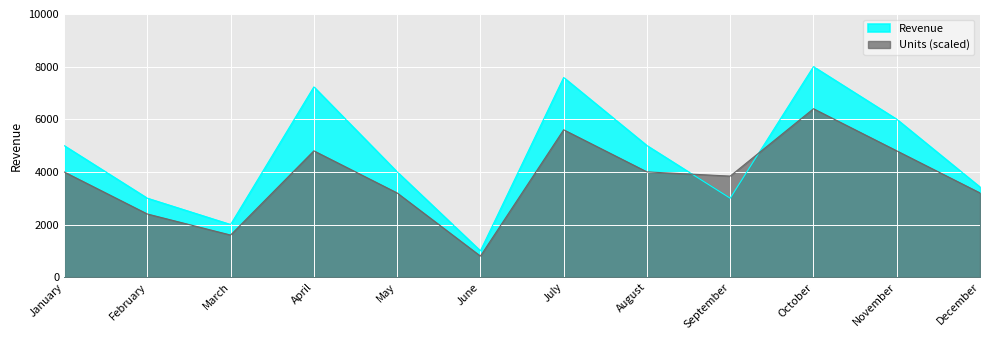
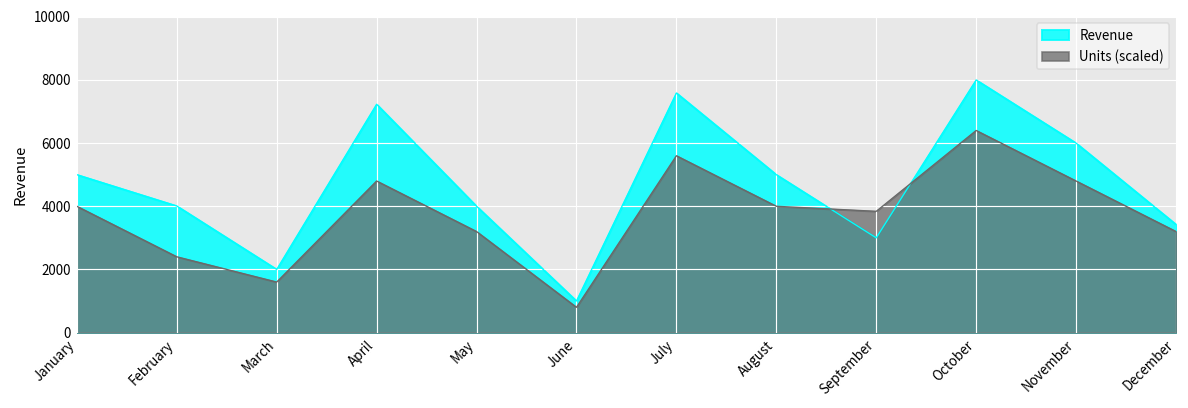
Revenue, February: 3000 -> 4000
